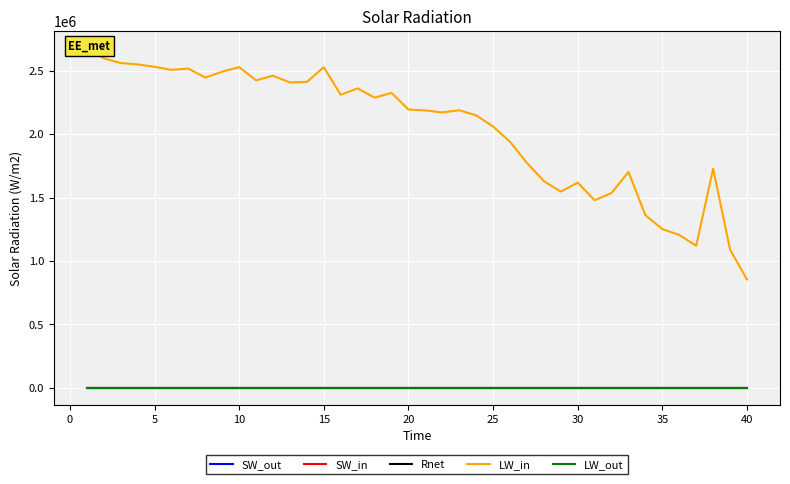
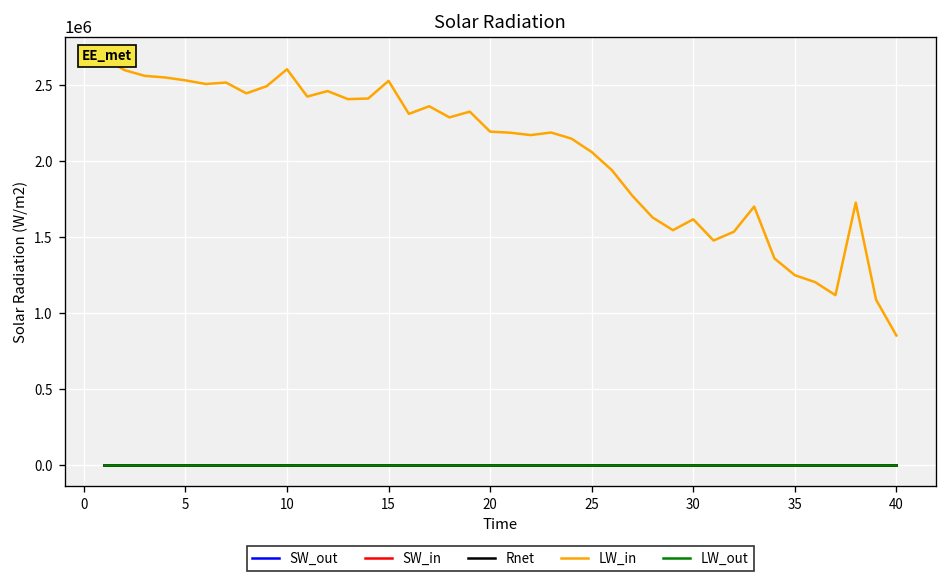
LW_in, 10: 2530000 -> 2600000
